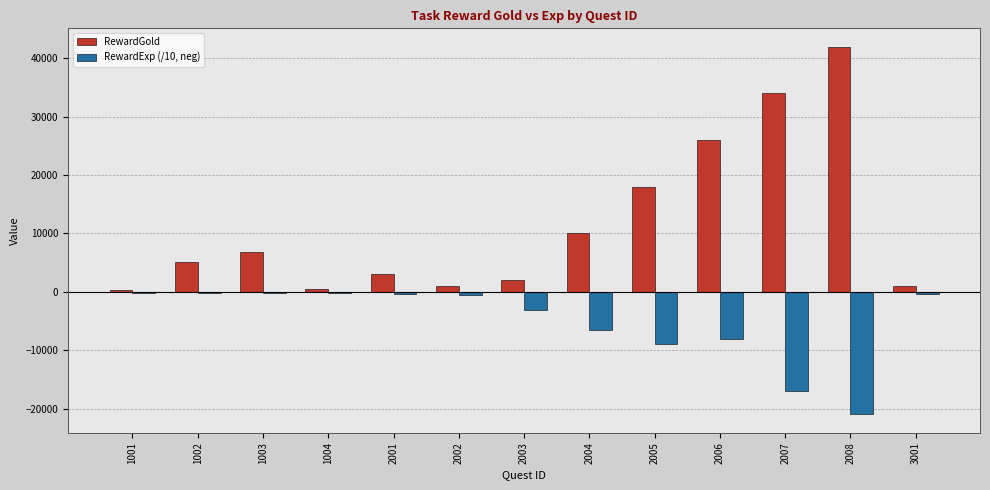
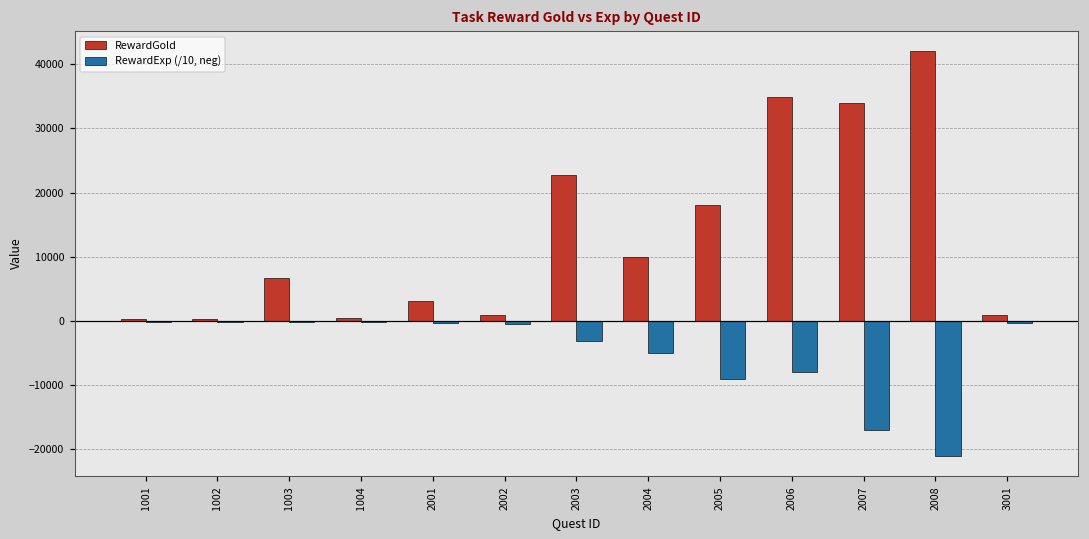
RewardGold, 1002: 5000 -> 0
RewardGold, 2003: 2000 -> 23000
RewardExp (/10, neg), 2004: -7000 -> -5000
RewardGold, 2006: 26000 -> 35000
